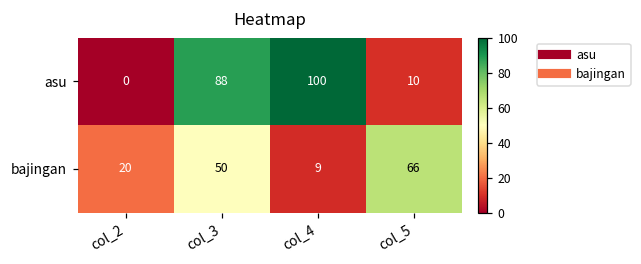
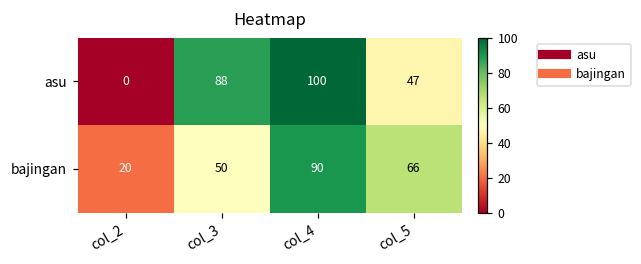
asu, col_5: 10 -> 47
bajingan, col_4: 9 -> 90
